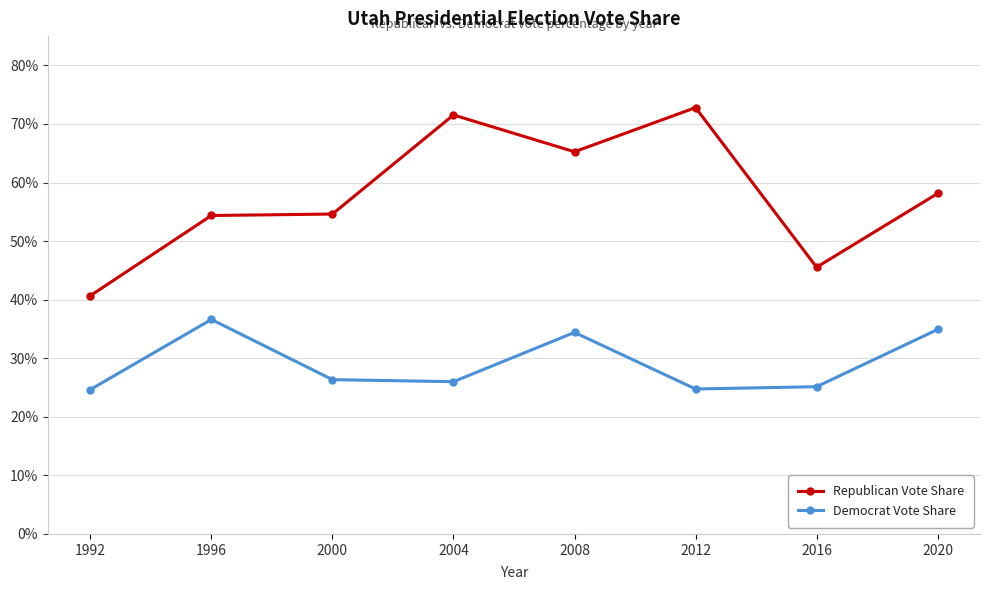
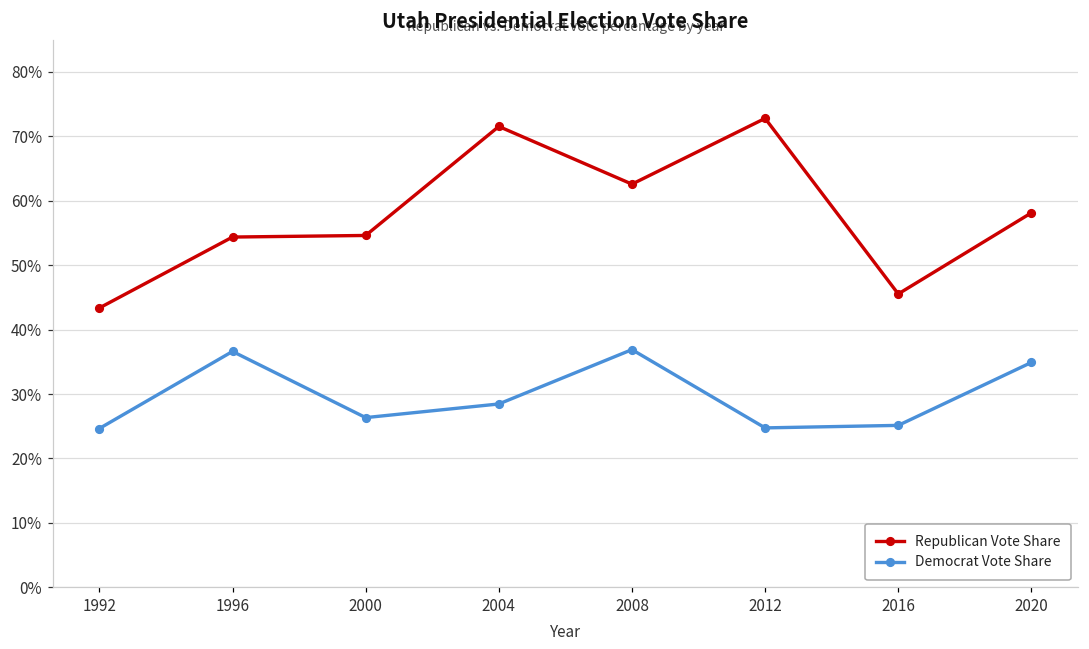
Republican Vote Share, 1992: 41% -> 43%
Democrat Vote Share, 2004: 26% -> 28%
Republican Vote Share, 2008: 65% -> 63%
Democrat Vote Share, 2008: 34% -> 37%
